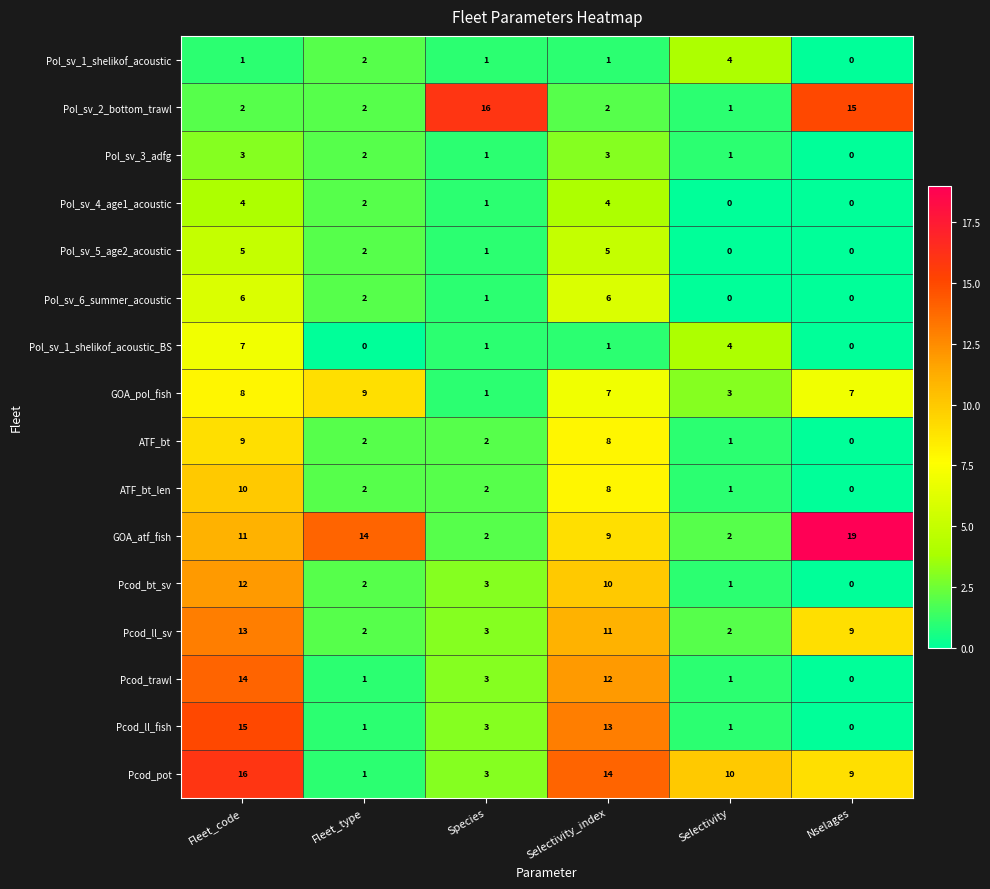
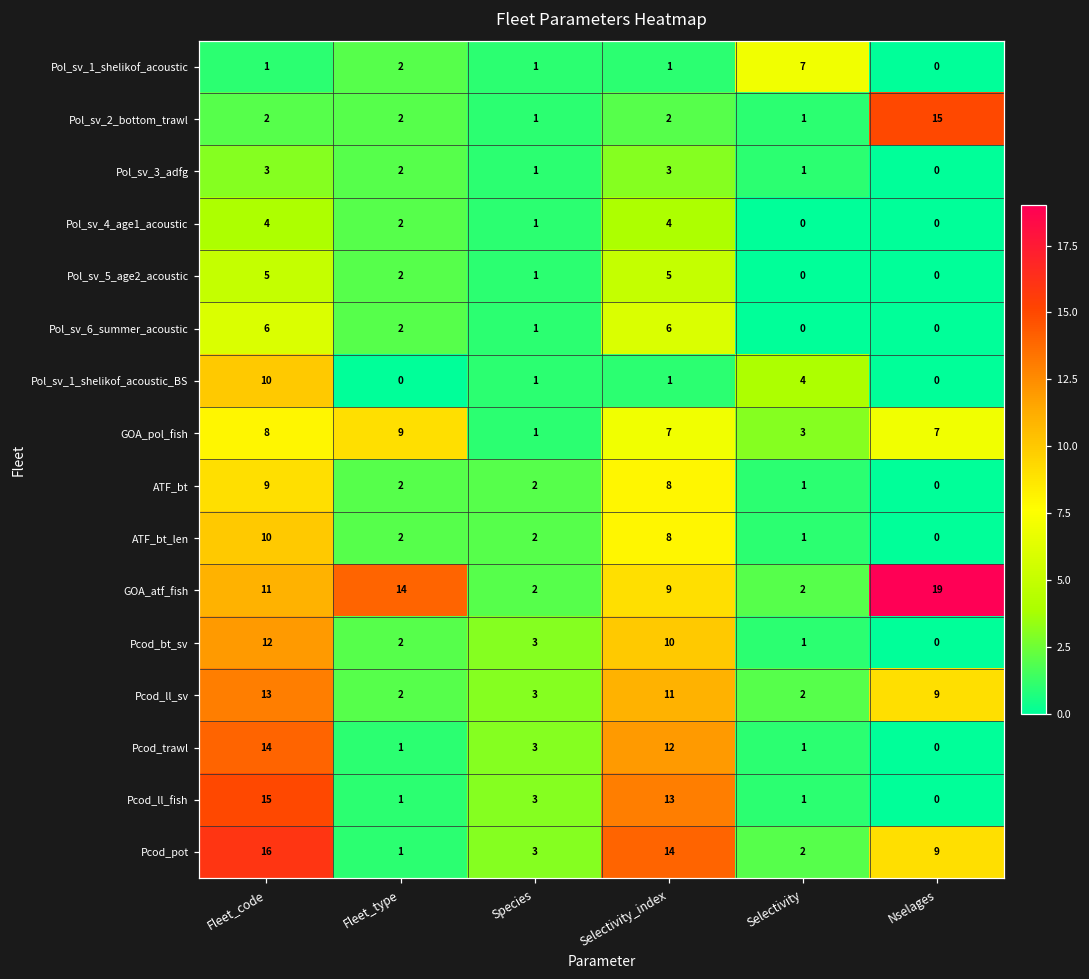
Pol_sv_1_shelikof_acoustic, Selectivity: 4 -> 7
Pol_sv_2_bottom_trawl, Species: 16 -> 1
Pol_sv_1_shelikof_acoustic_BS, Fleet_code: 7 -> 10
Pcod_pot, Selectivity: 10 -> 2
